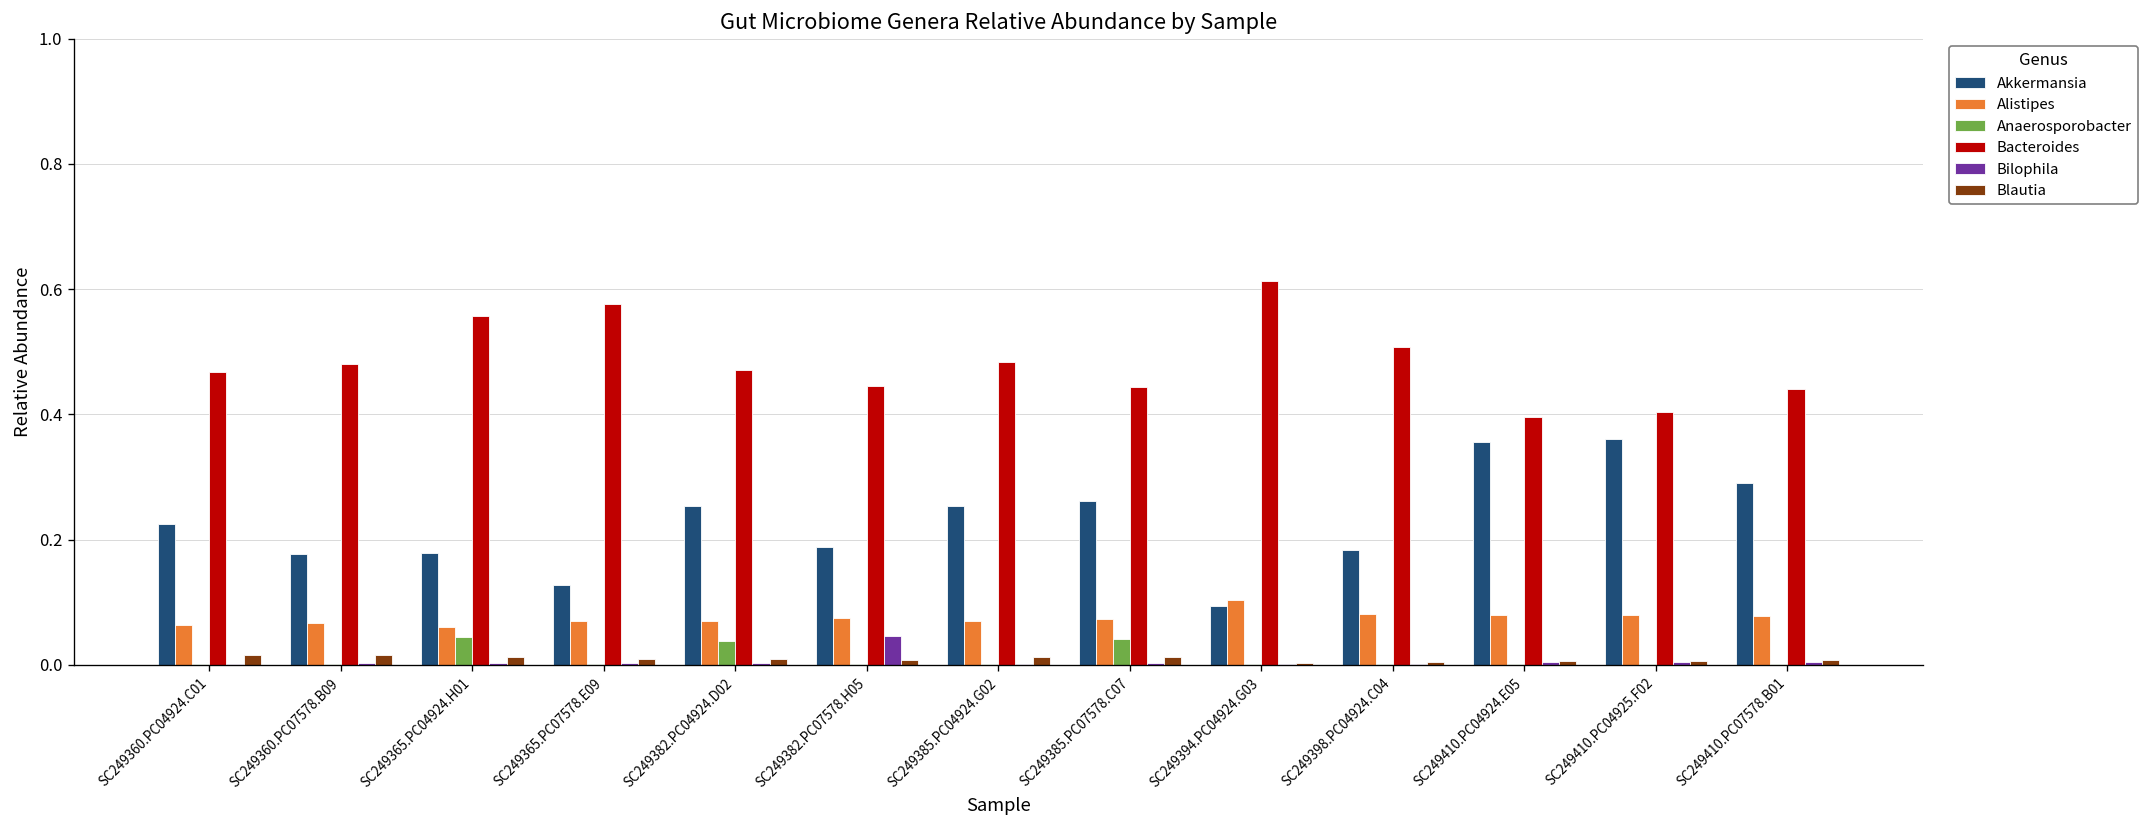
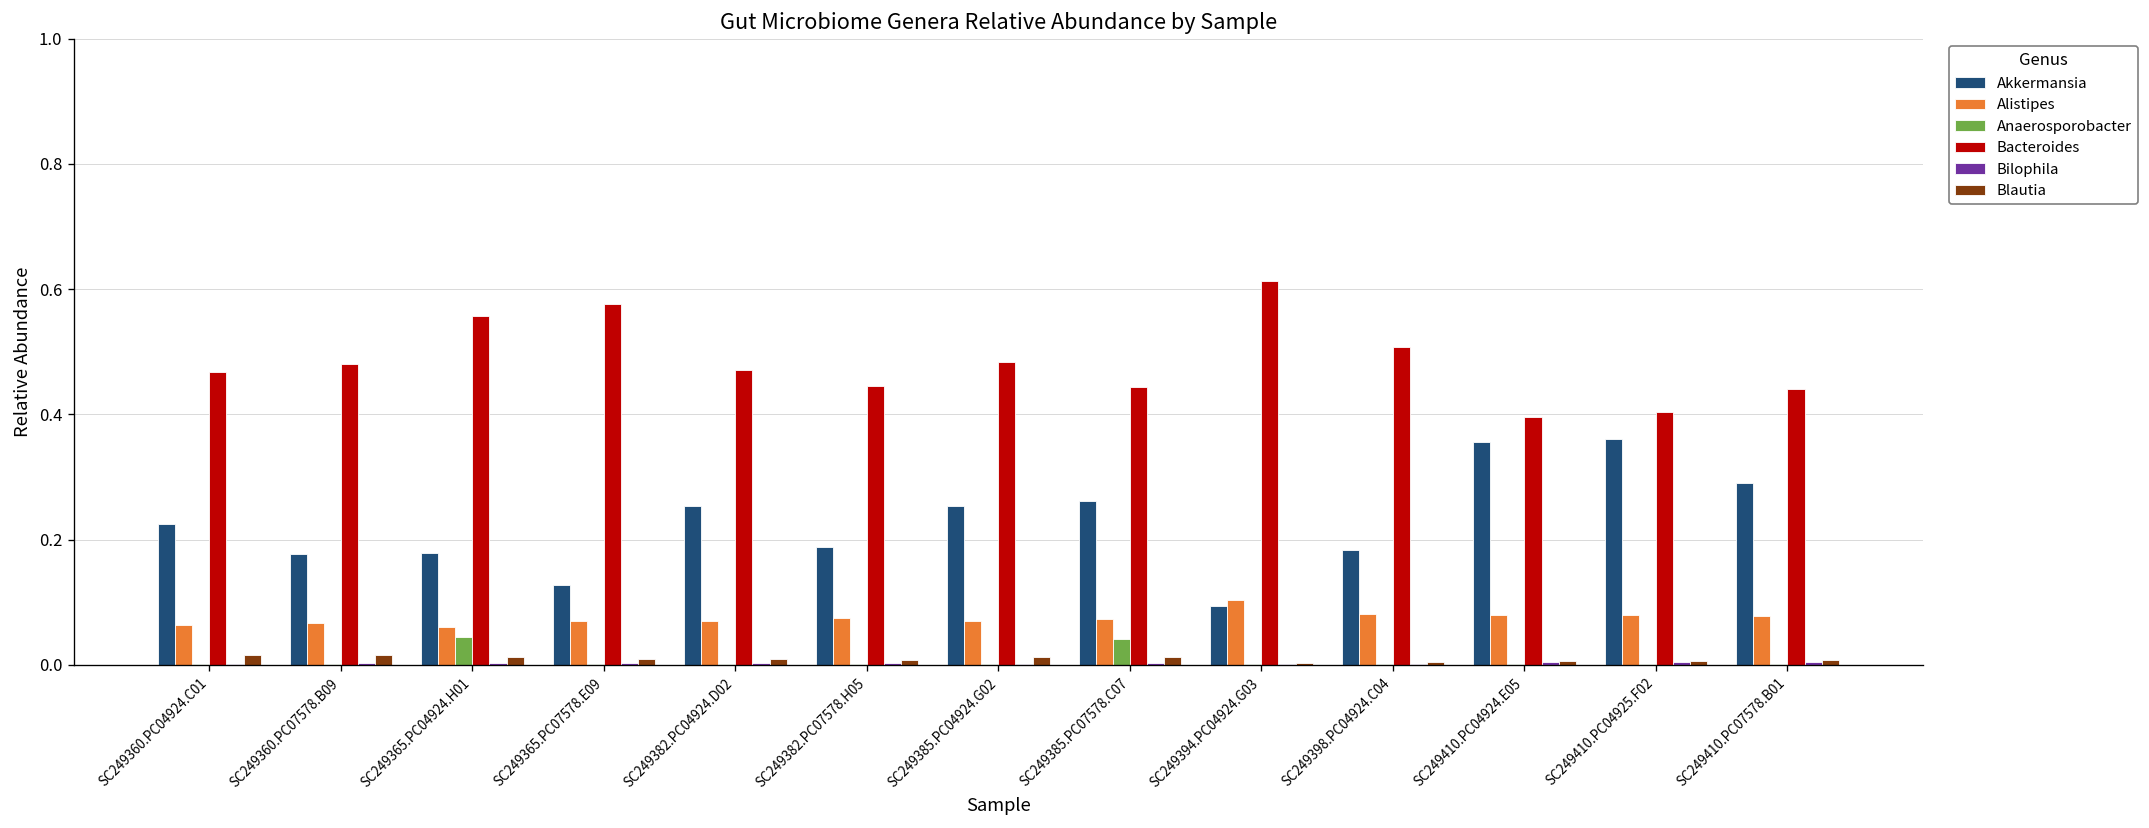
Anaerosporobacter, SC249382.PC04924.D02: 0.04 -> 0.00
Bilophila, SC249382.PC07578.H05: 0.05 -> 0.00
